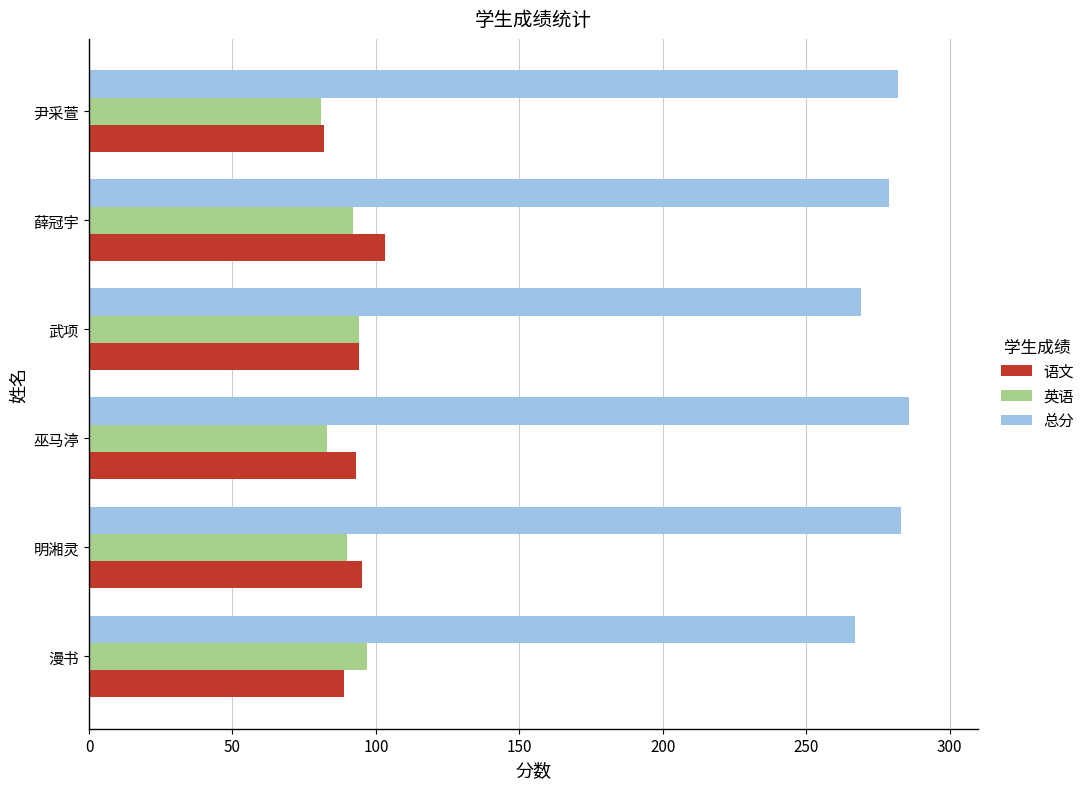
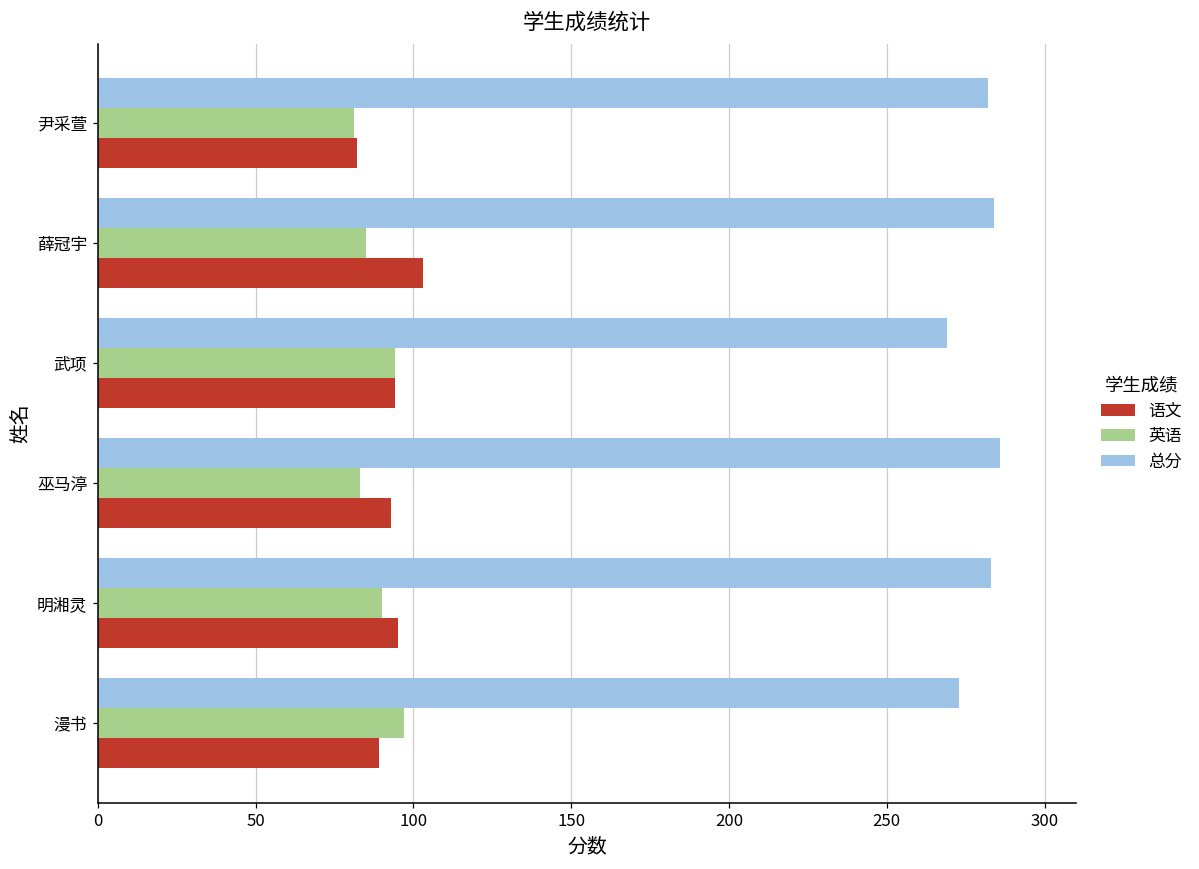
总分, 薛冠宇: 279 -> 284
英语, 薛冠宇: 92 -> 85
总分, 漫书: 267 -> 273
